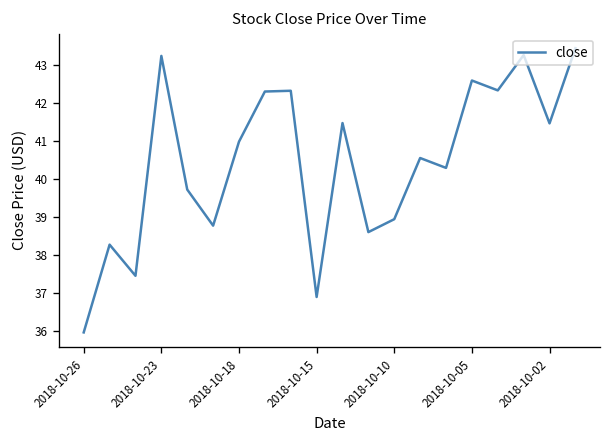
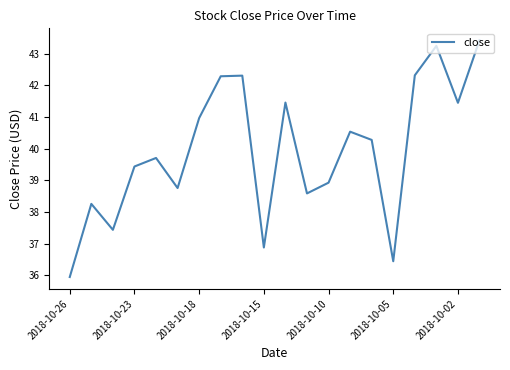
2018-10-23: 43.2 -> 39.4
2018-10-05: 42.6 -> 36.4
